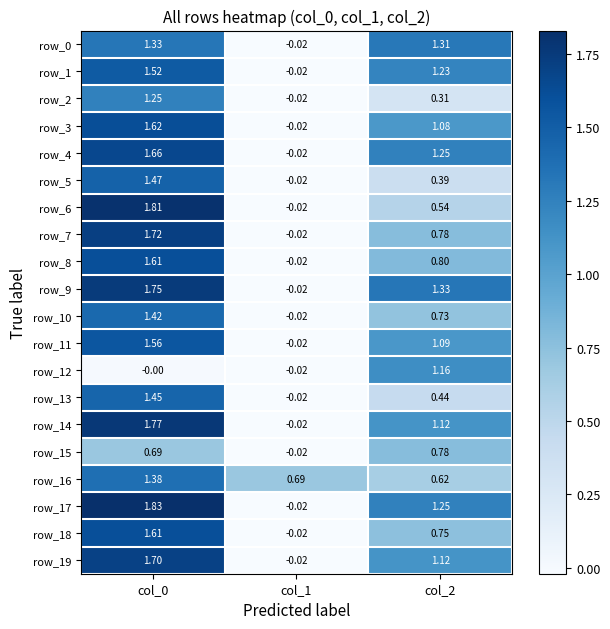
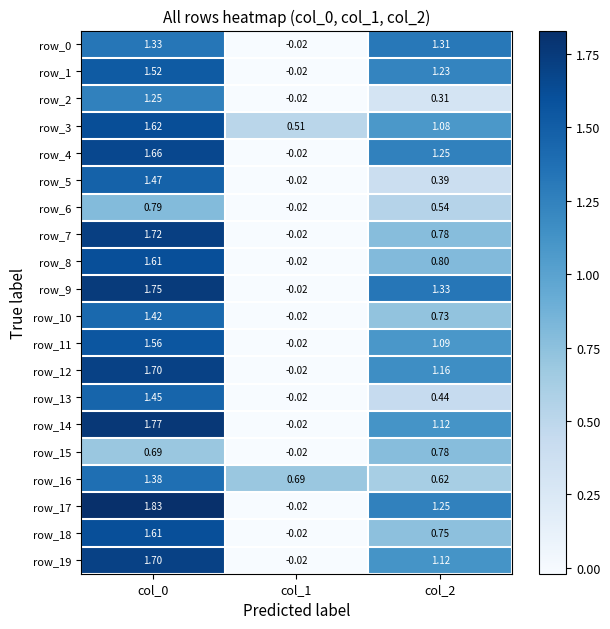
row_3, col_1: -0.02 -> 0.51
row_6, col_0: 1.81 -> 0.79
row_12, col_0: -0.00 -> 1.70
